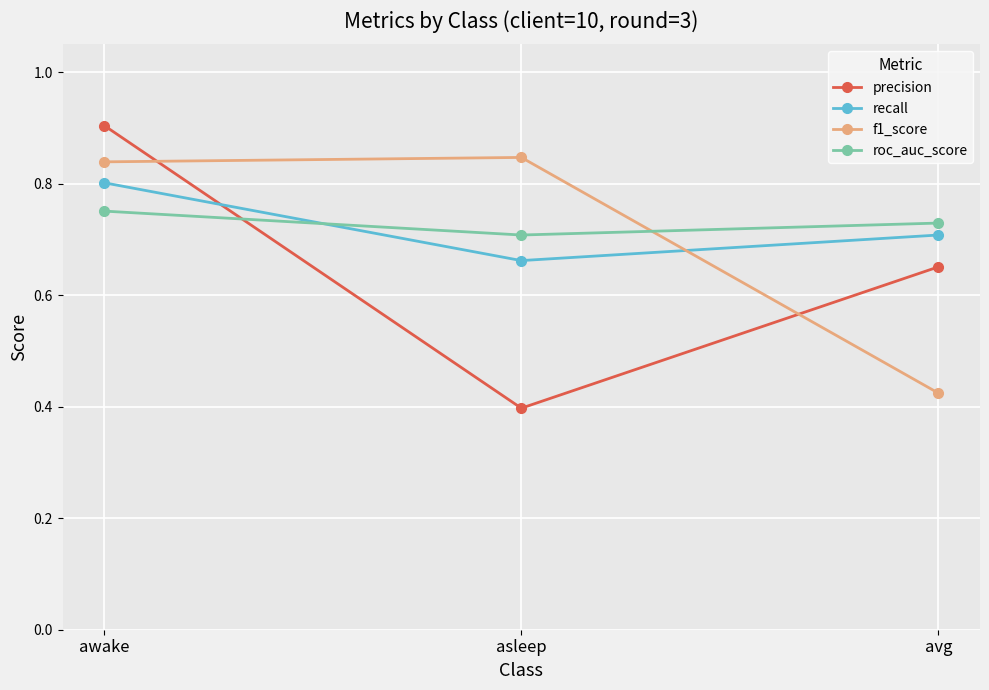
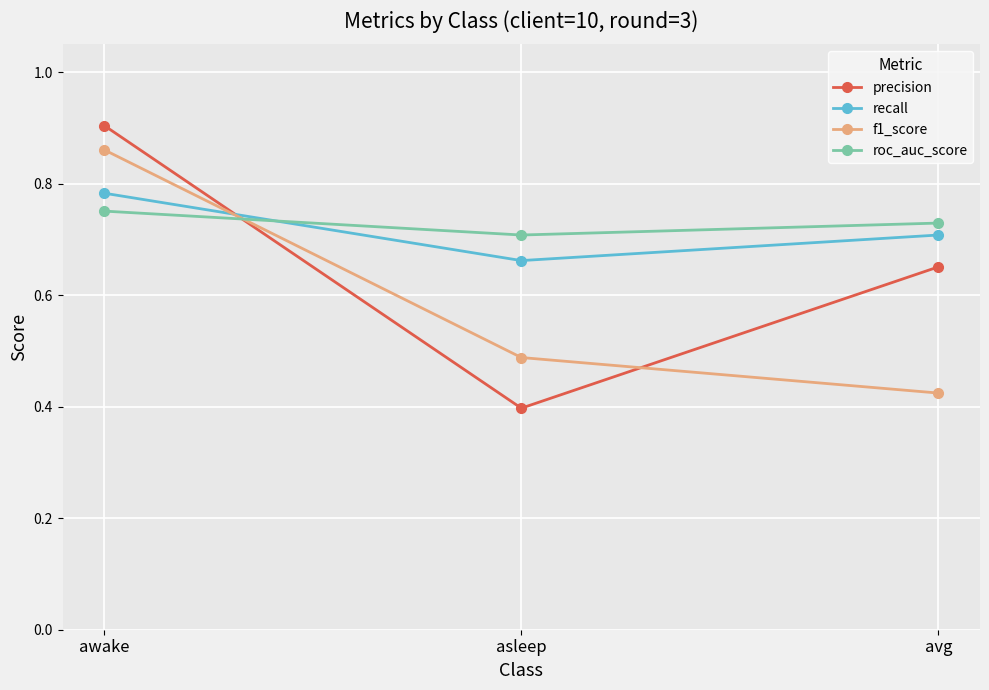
recall, awake: 0.80 -> 0.78
f1_score, awake: 0.84 -> 0.86
f1_score, asleep: 0.85 -> 0.49
